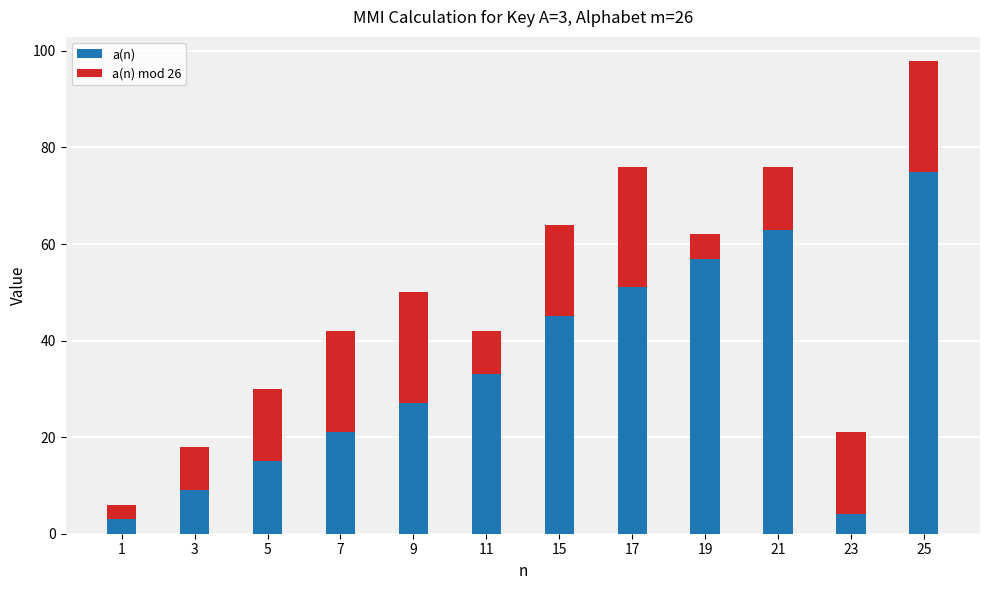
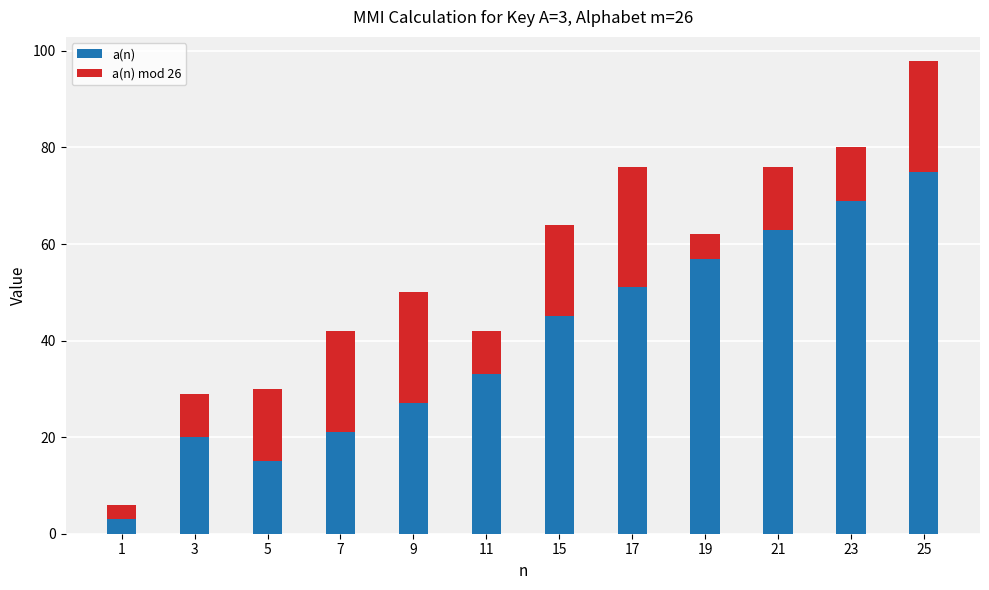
a(n), 3: 9 -> 20
a(n), 23: 4 -> 69
a(n) mod 26, 23: 17 -> 11
